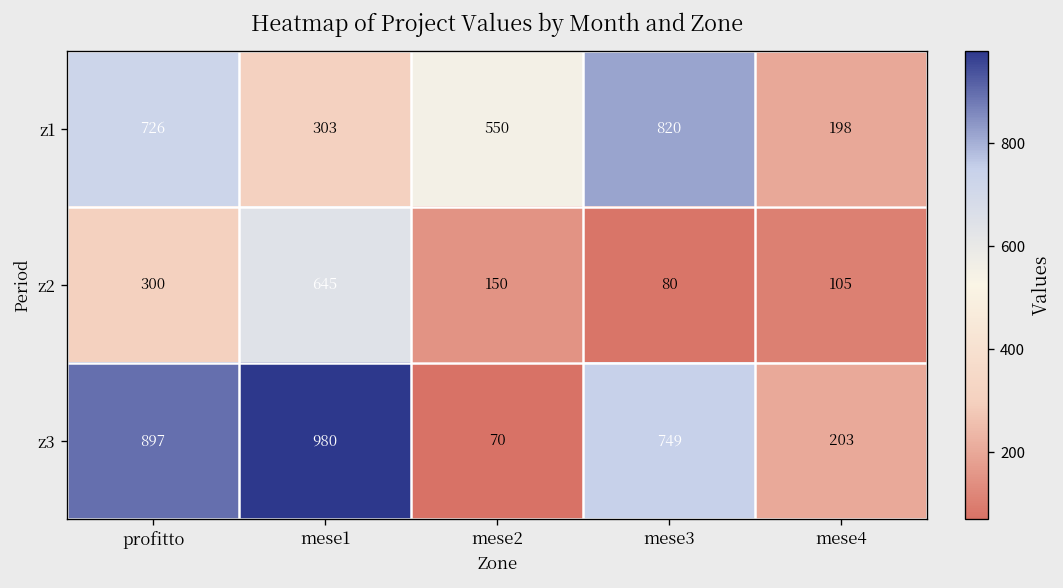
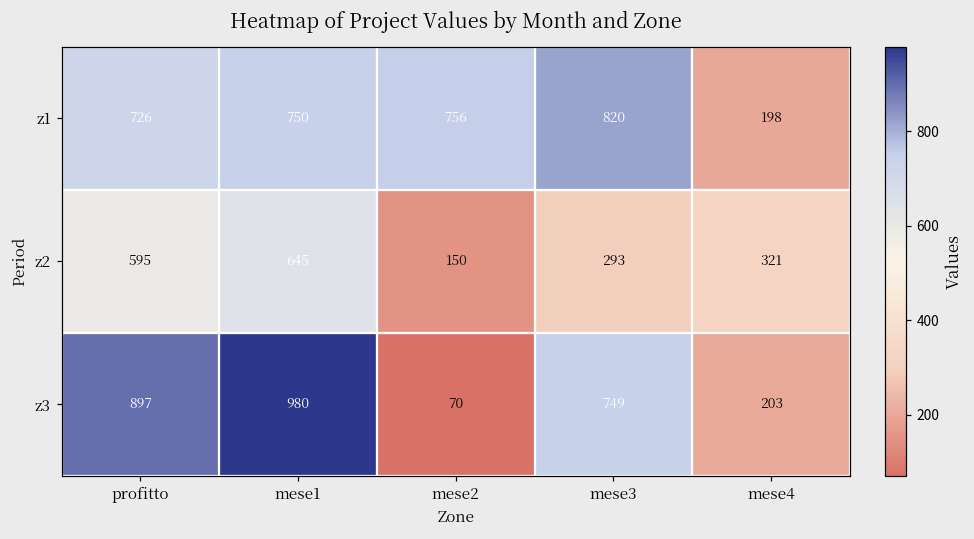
z1, mese1: 303 -> 750
z1, mese2: 550 -> 756
z2, profitto: 300 -> 595
z2, mese3: 80 -> 293
z2, mese4: 105 -> 321
